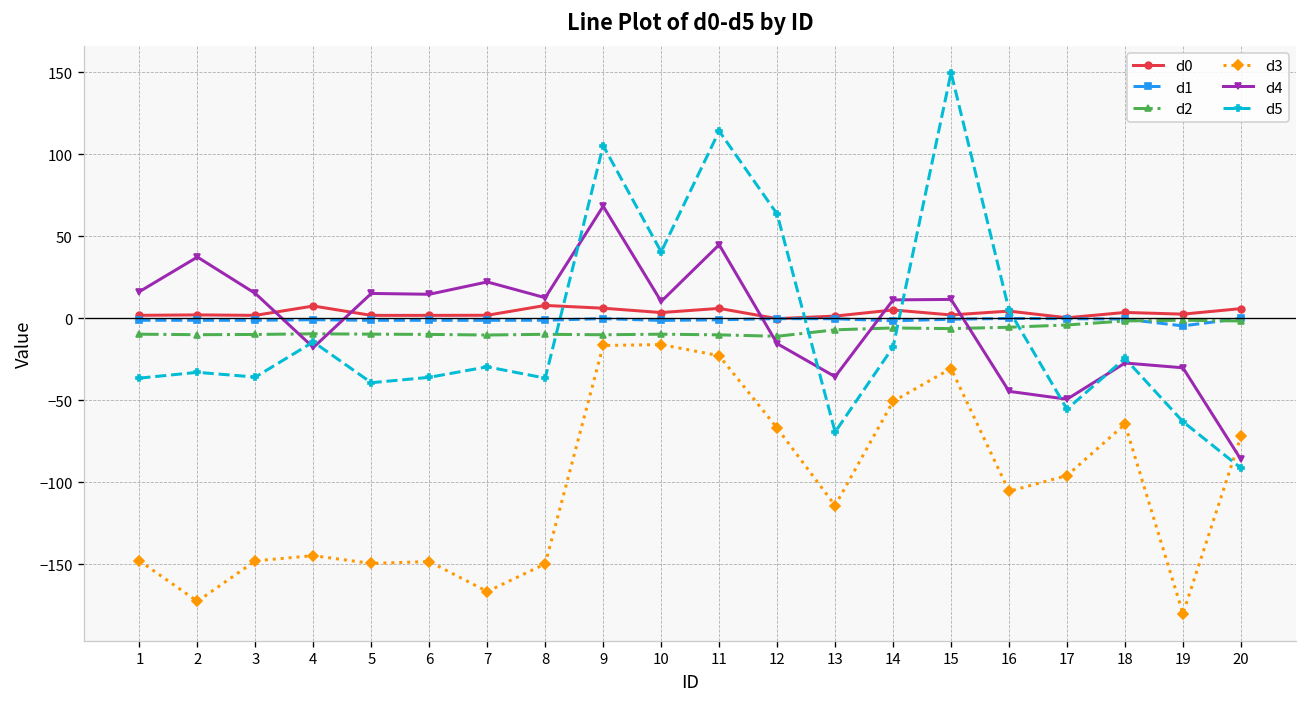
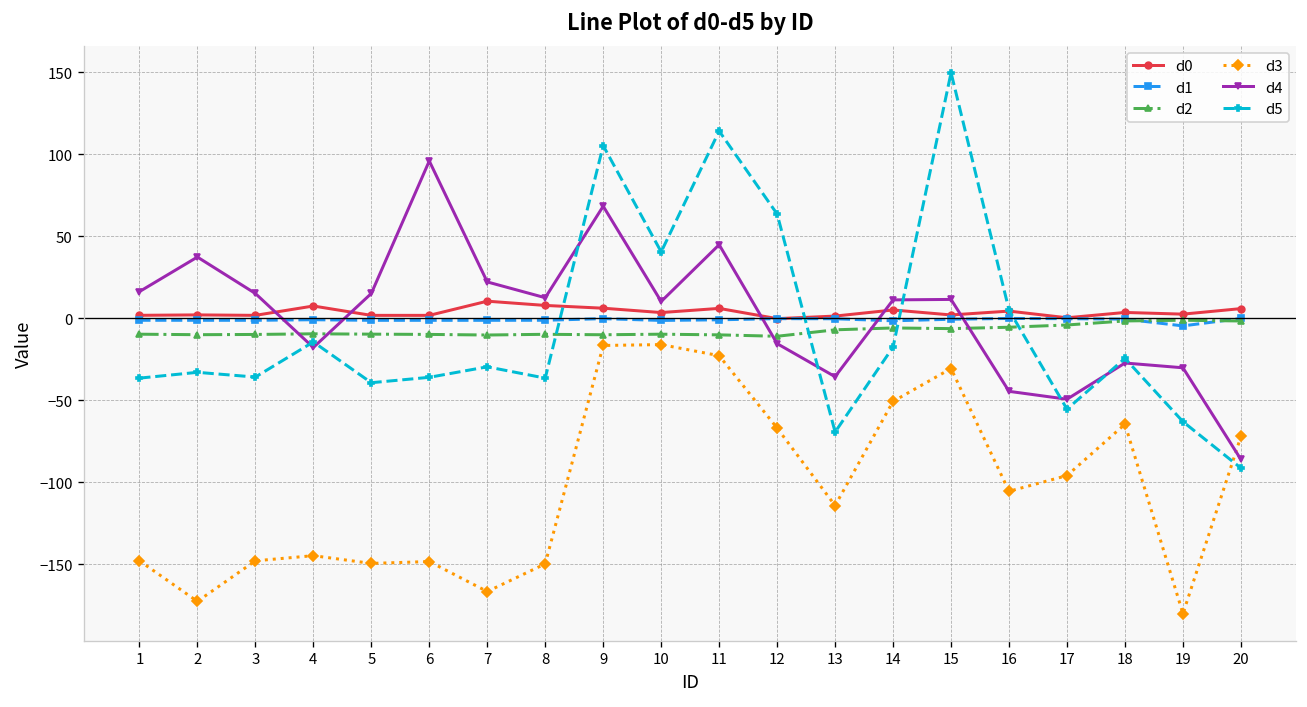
d4, 6: 15 -> 96
d0, 7: 2 -> 10
